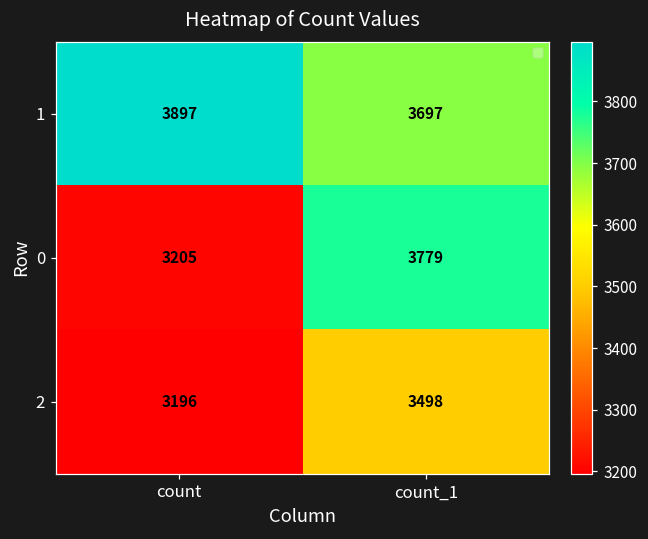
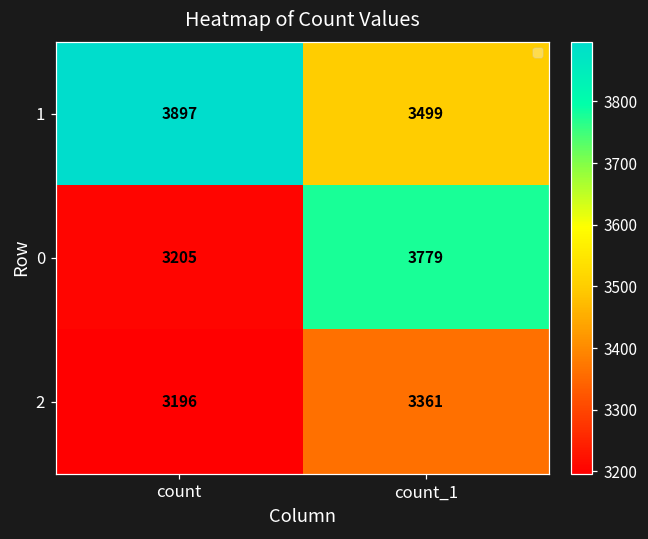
1, count_1: 3697 -> 3499
2, count_1: 3498 -> 3361
